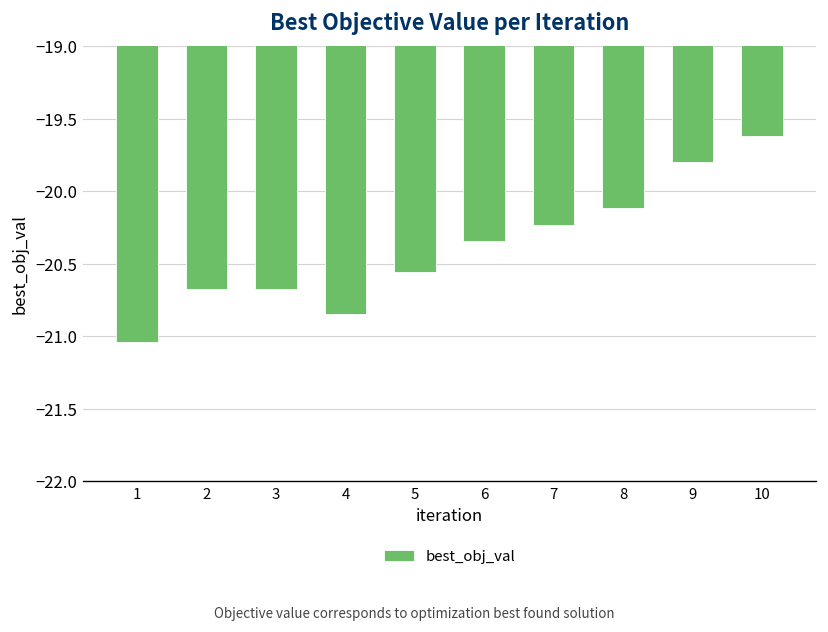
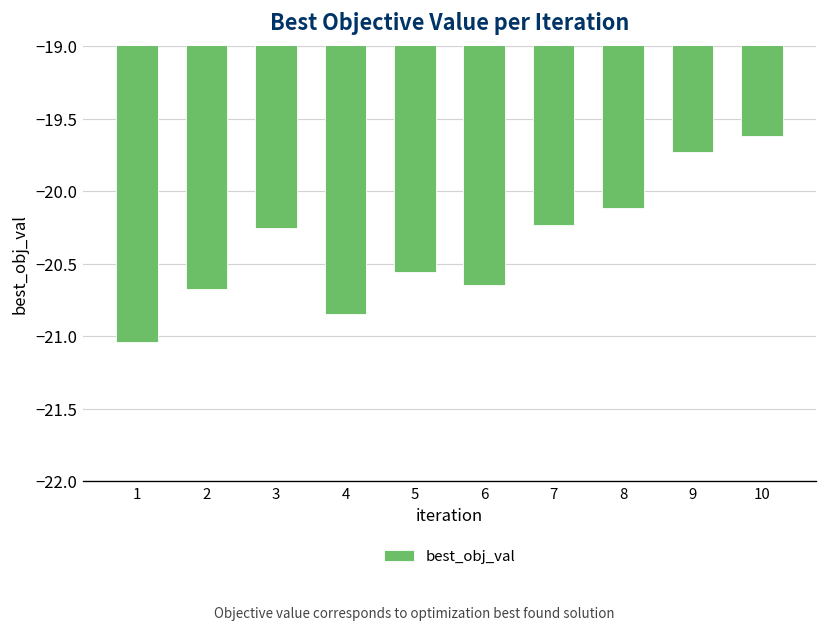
3: -20.67 -> -20.25
6: -20.34 -> -20.65
9: -19.80 -> -19.73
